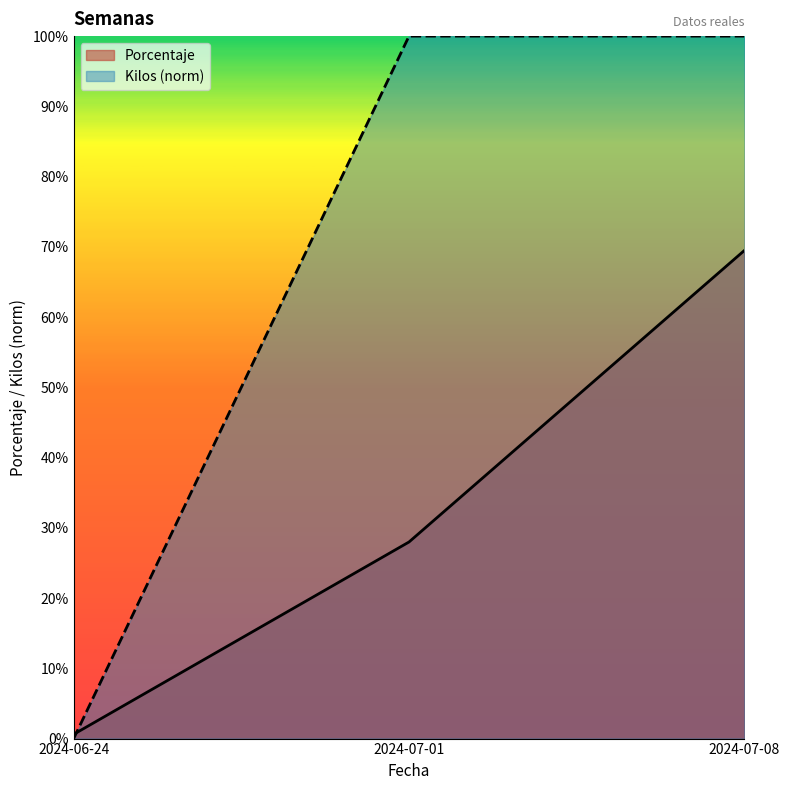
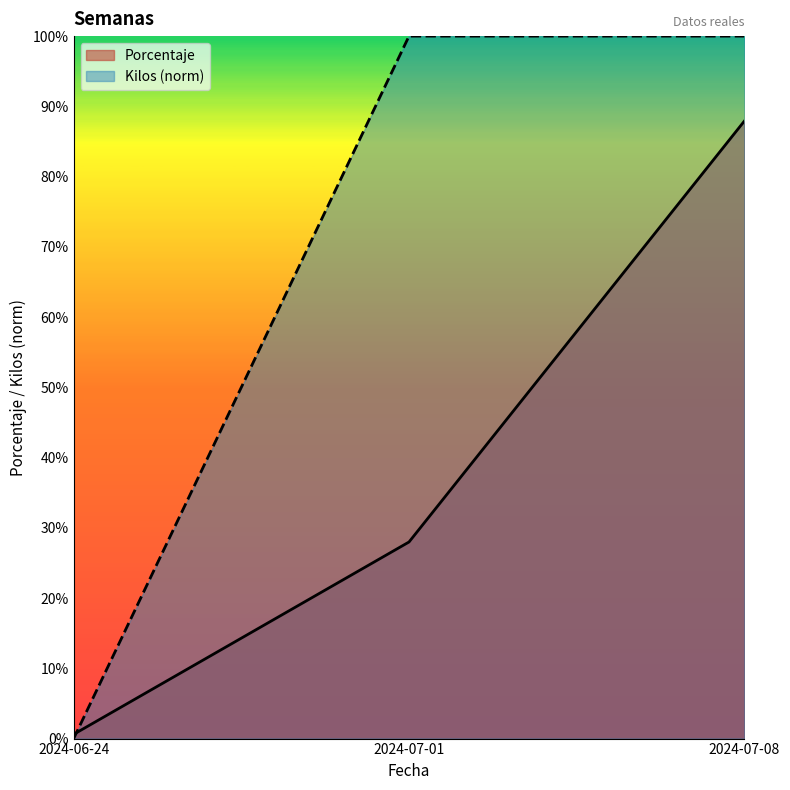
Porcentaje, 2024-07-08: 69% -> 88%
